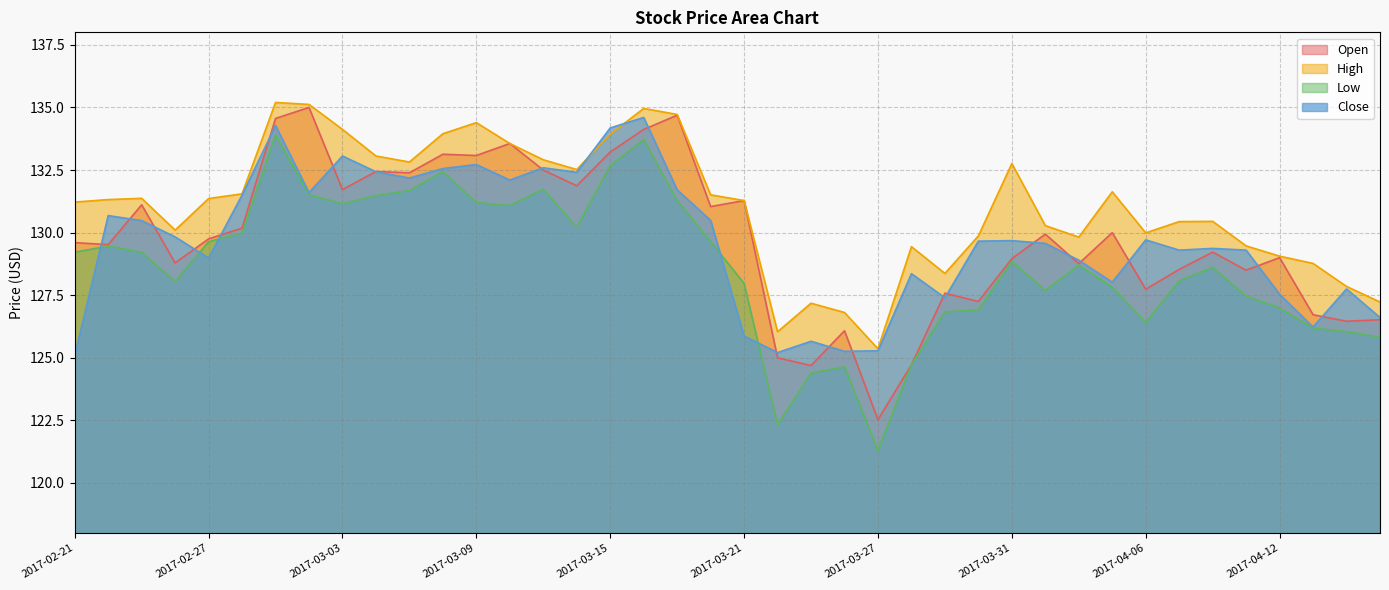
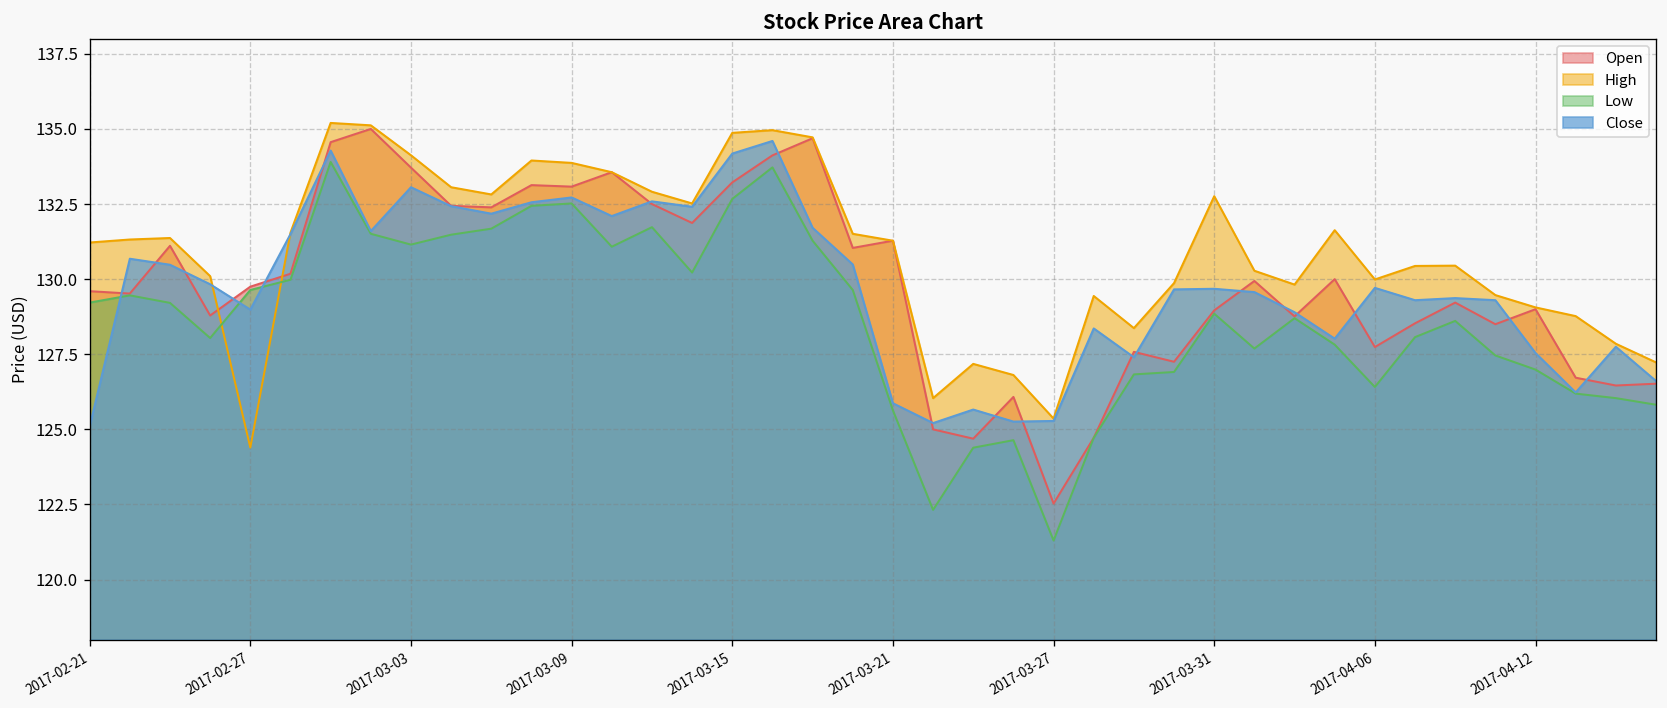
High, 2017-02-27: 131.4 -> 124.4
Open, 2017-03-03: 131.7 -> 133.7
High, 2017-03-09: 134.4 -> 133.9
Low, 2017-03-09: 131.2 -> 132.5
High, 2017-03-15: 133.9 -> 134.9
Low, 2017-03-21: 128.0 -> 125.6
